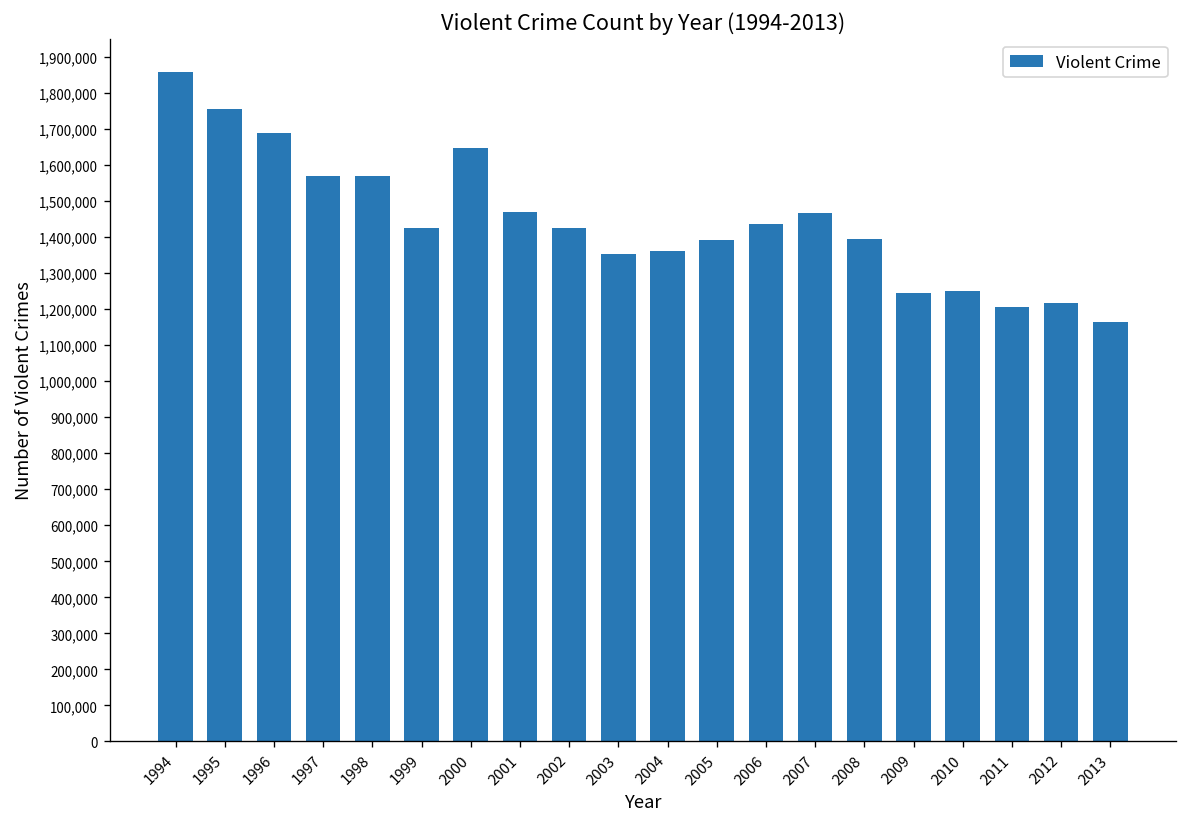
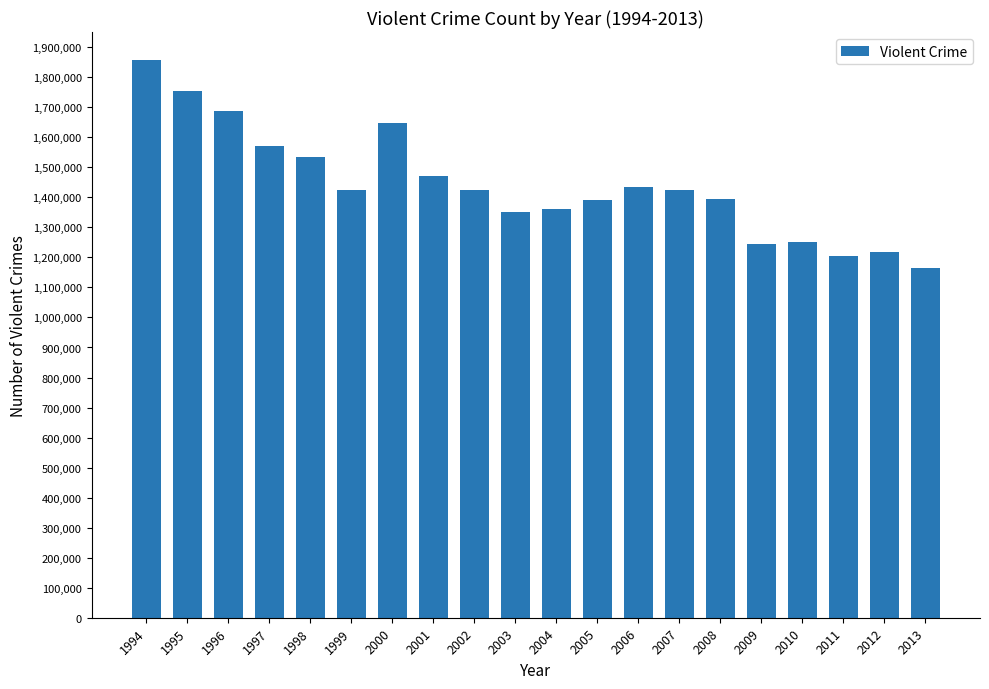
1998: 1,570,000 -> 1,530,000
2007: 1,470,000 -> 1,420,000
